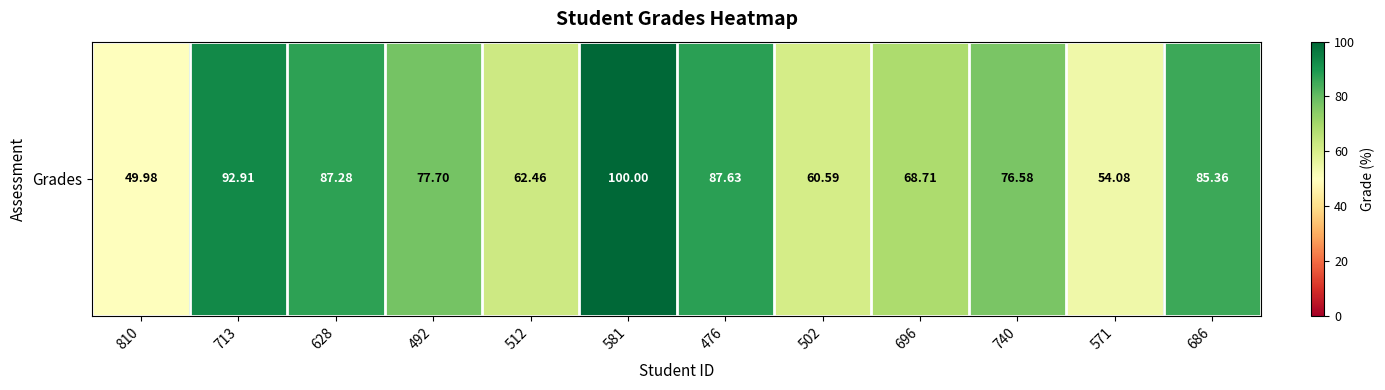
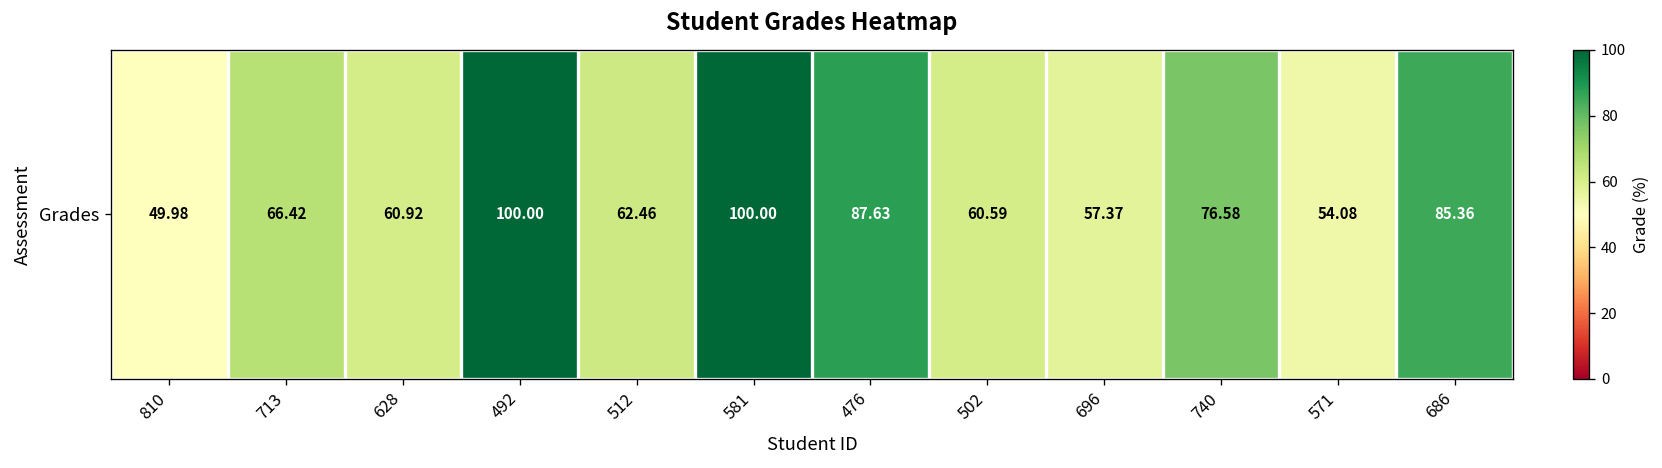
Grades, 713: 92.91 -> 66.42
Grades, 628: 87.28 -> 60.92
Grades, 492: 77.70 -> 100.00
Grades, 696: 68.71 -> 57.37
